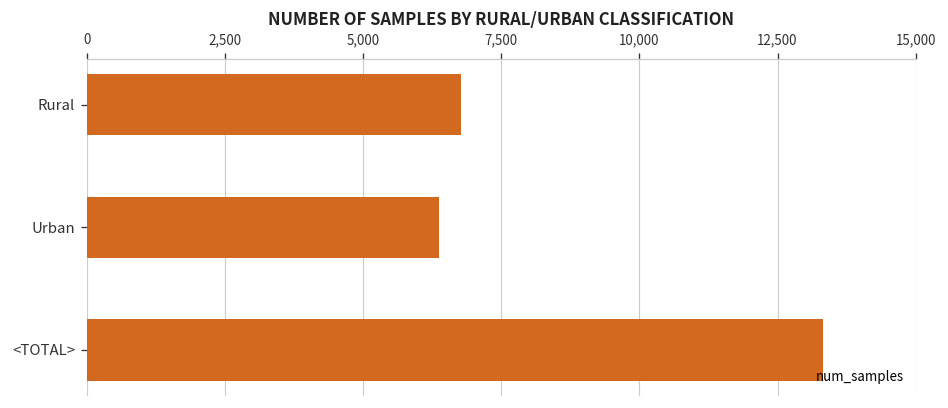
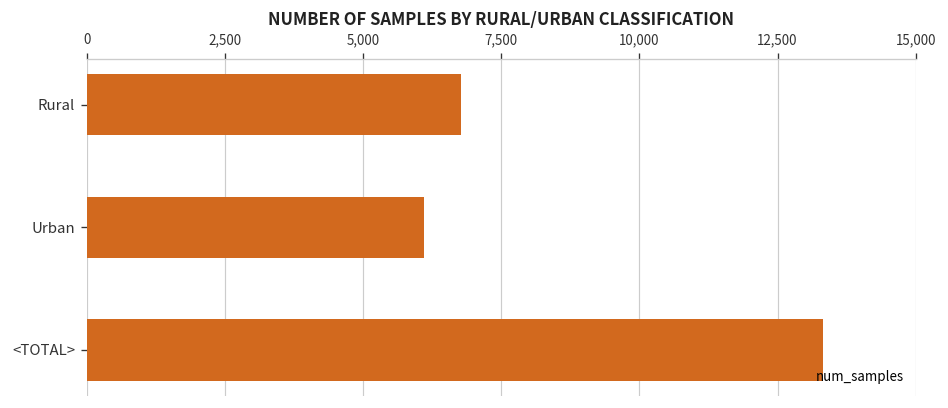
Urban: 6,400 -> 6,100
